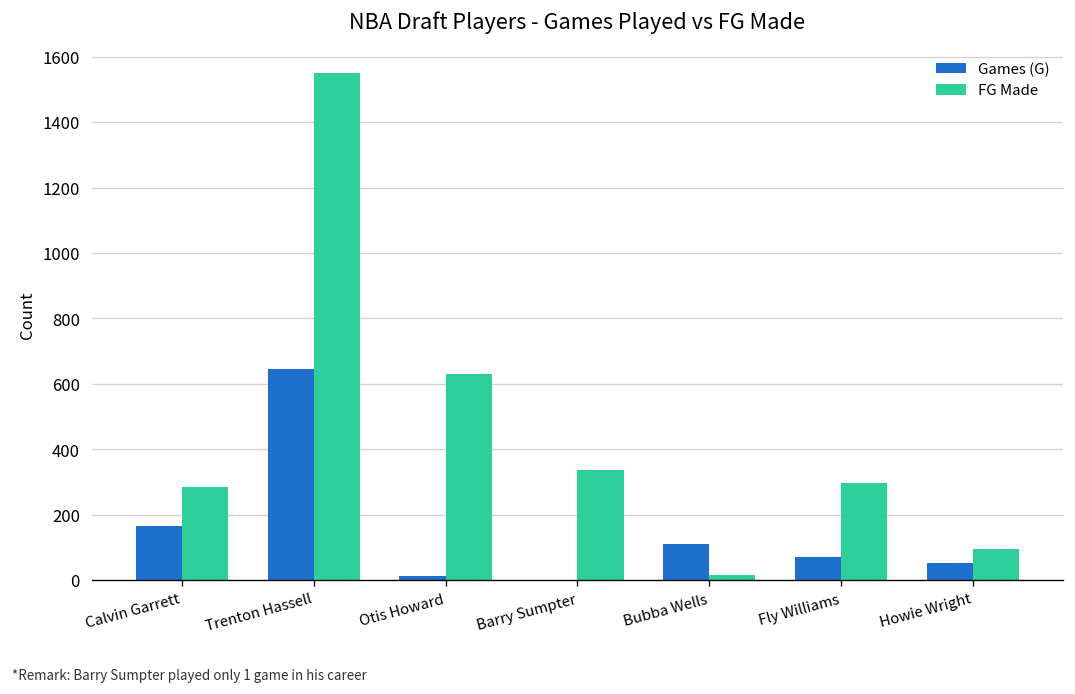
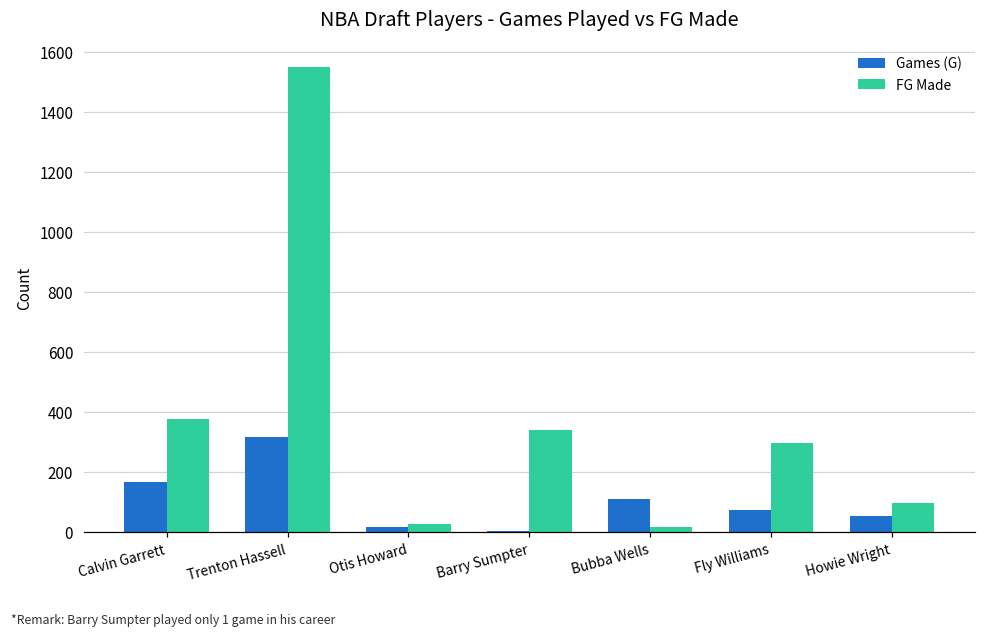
FG Made, Calvin Garrett: 290 -> 380
Games (G), Trenton Hassell: 640 -> 310
FG Made, Otis Howard: 630 -> 20
